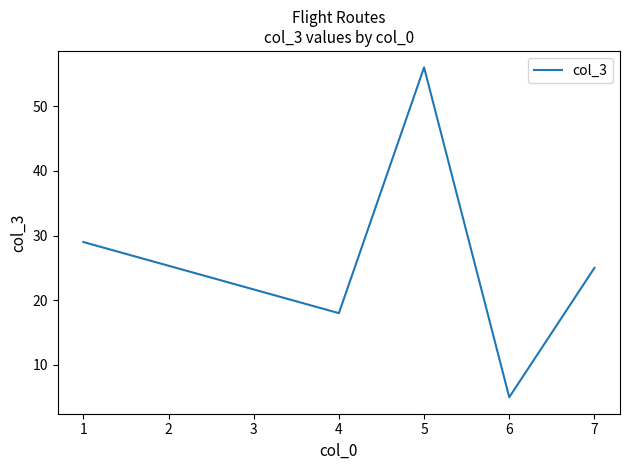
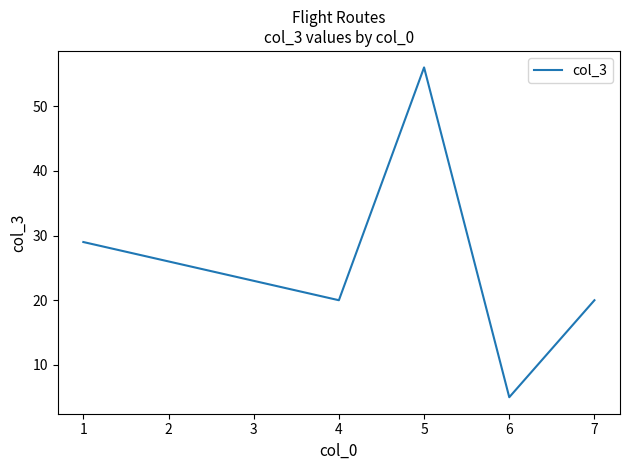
4: 18 -> 20
7: 25 -> 20
